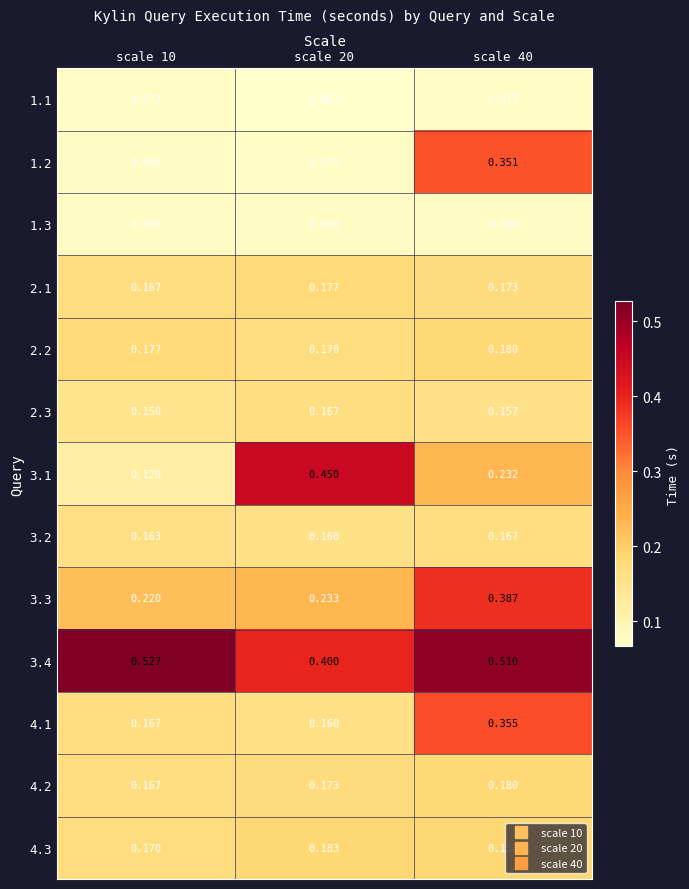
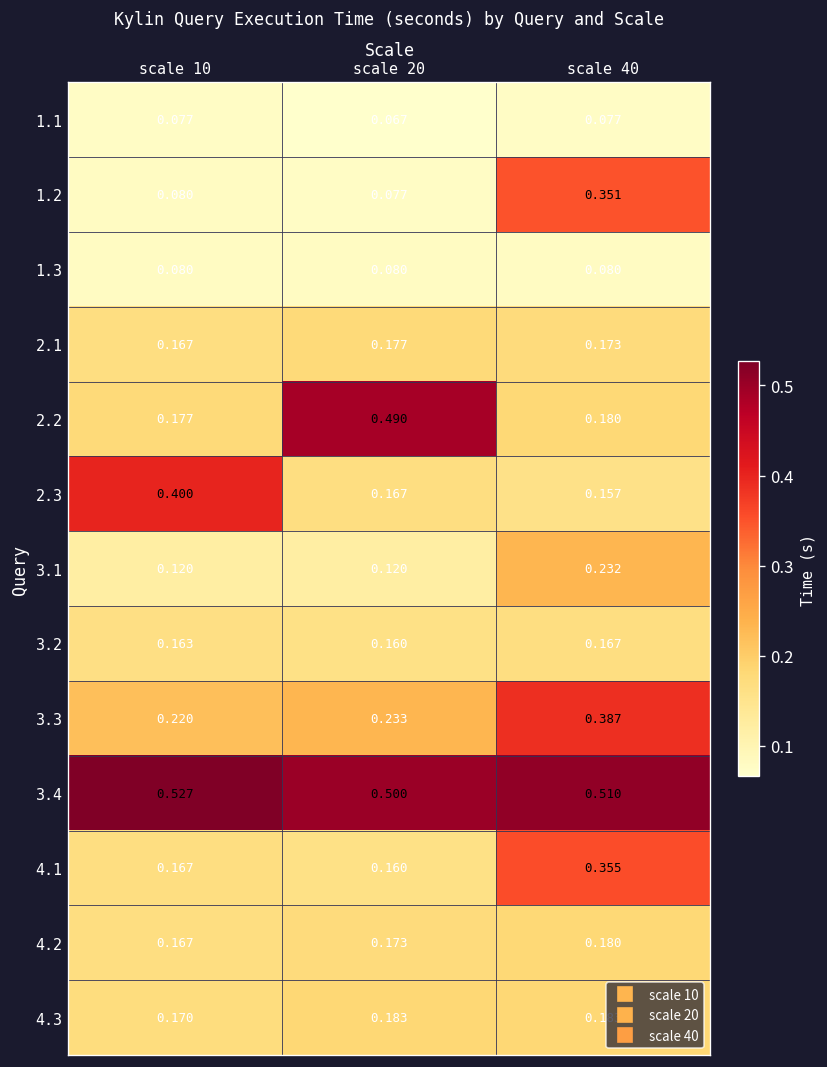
2.2, scale 20: 0.170 -> 0.490
2.3, scale 10: 0.150 -> 0.400
3.1, scale 20: 0.450 -> 0.120
3.4, scale 20: 0.400 -> 0.500
